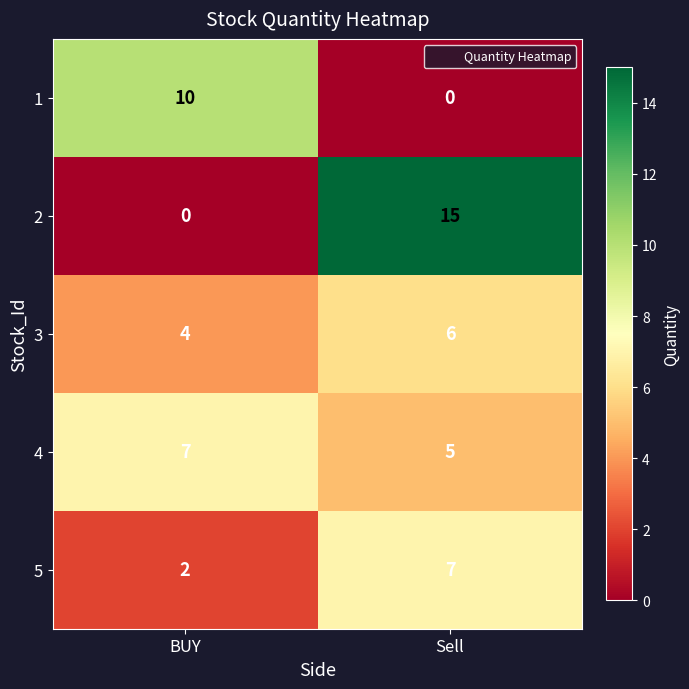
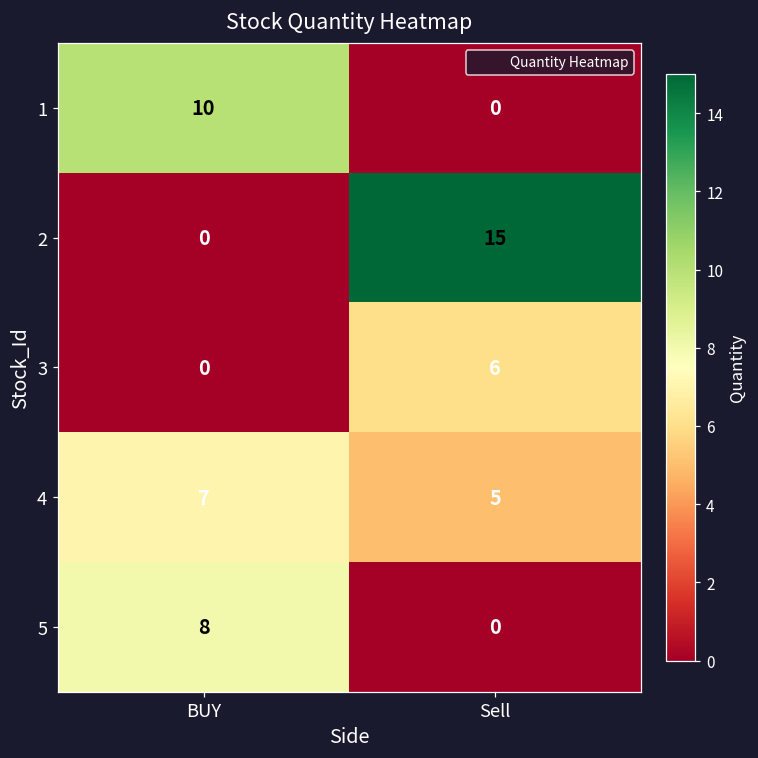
3, BUY: 4 -> 0
5, BUY: 2 -> 8
5, Sell: 7 -> 0
